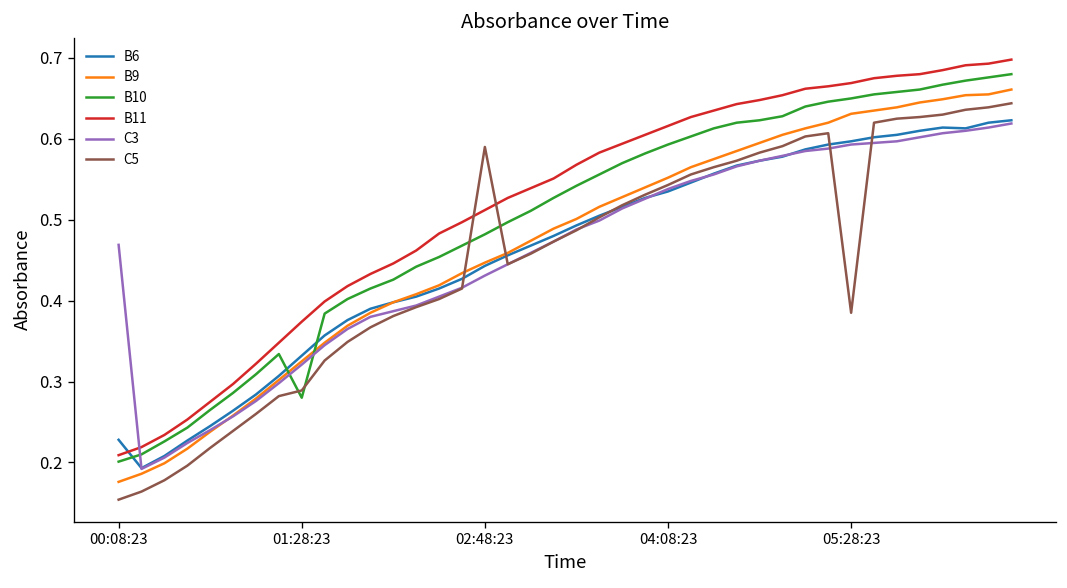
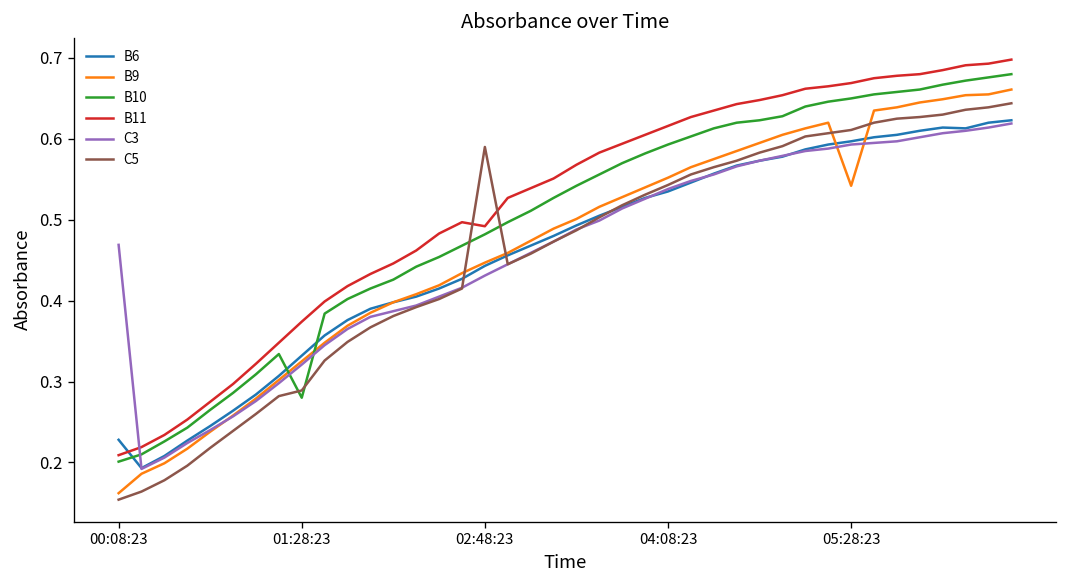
B9, 00:08:23: 0.18 -> 0.16
B11, 02:48:23: 0.51 -> 0.49
B9, 05:28:23: 0.63 -> 0.54
C5, 05:28:23: 0.39 -> 0.61
